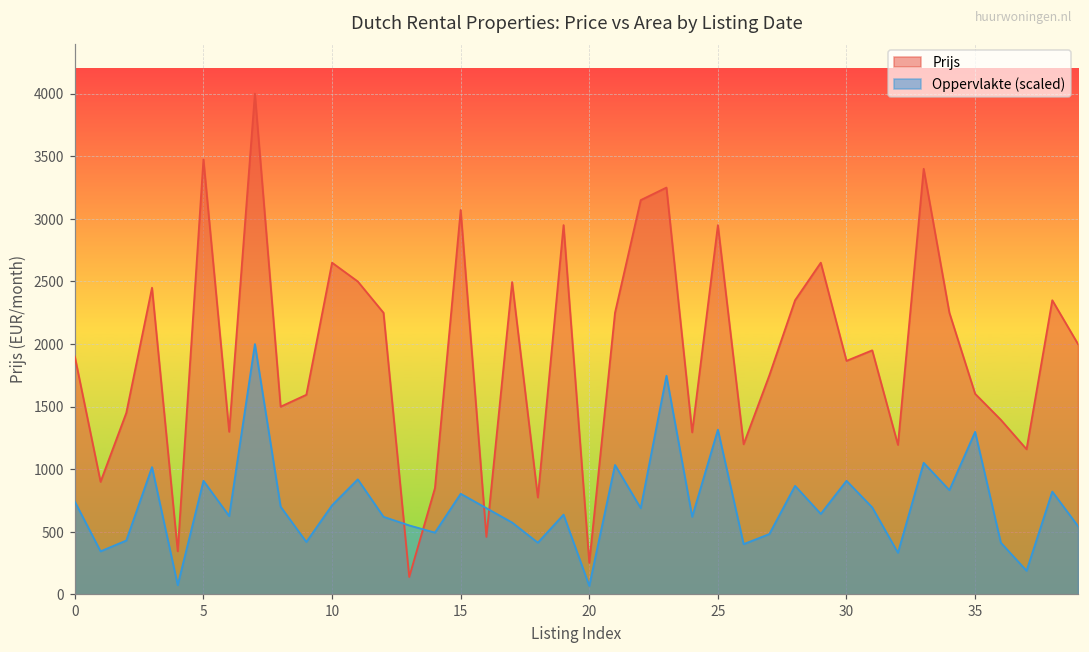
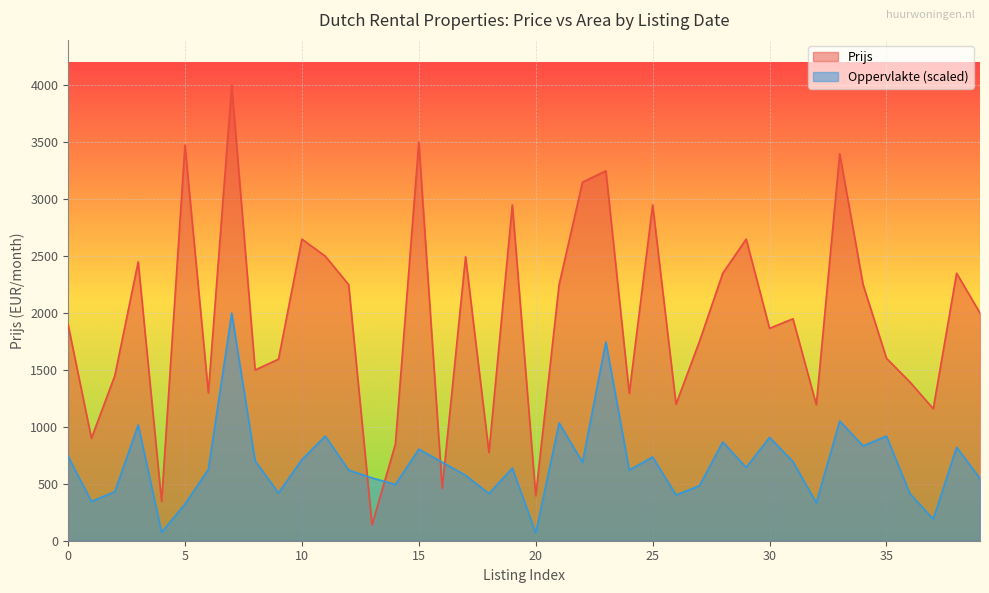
Oppervlakte (scaled), 5: 910 -> 320
Prijs, 15: 3070 -> 3500
Prijs, 20: 250 -> 400
Oppervlakte (scaled), 25: 1320 -> 740
Oppervlakte (scaled), 35: 1300 -> 920
